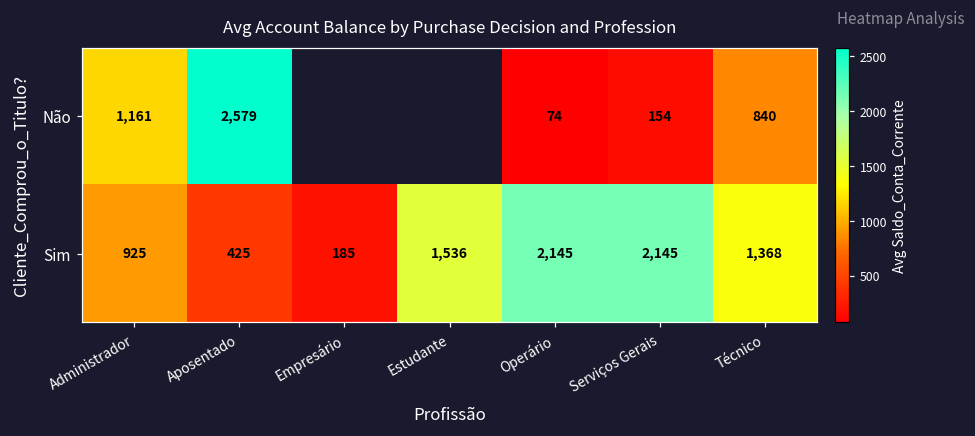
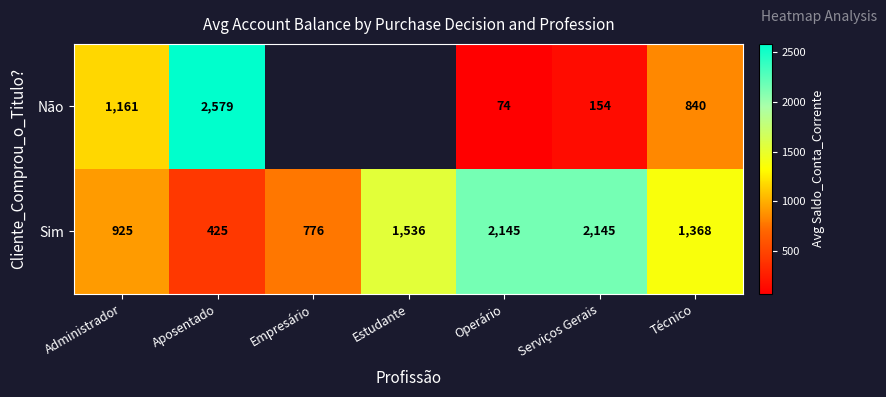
Sim, Empresário: 185 -> 776
